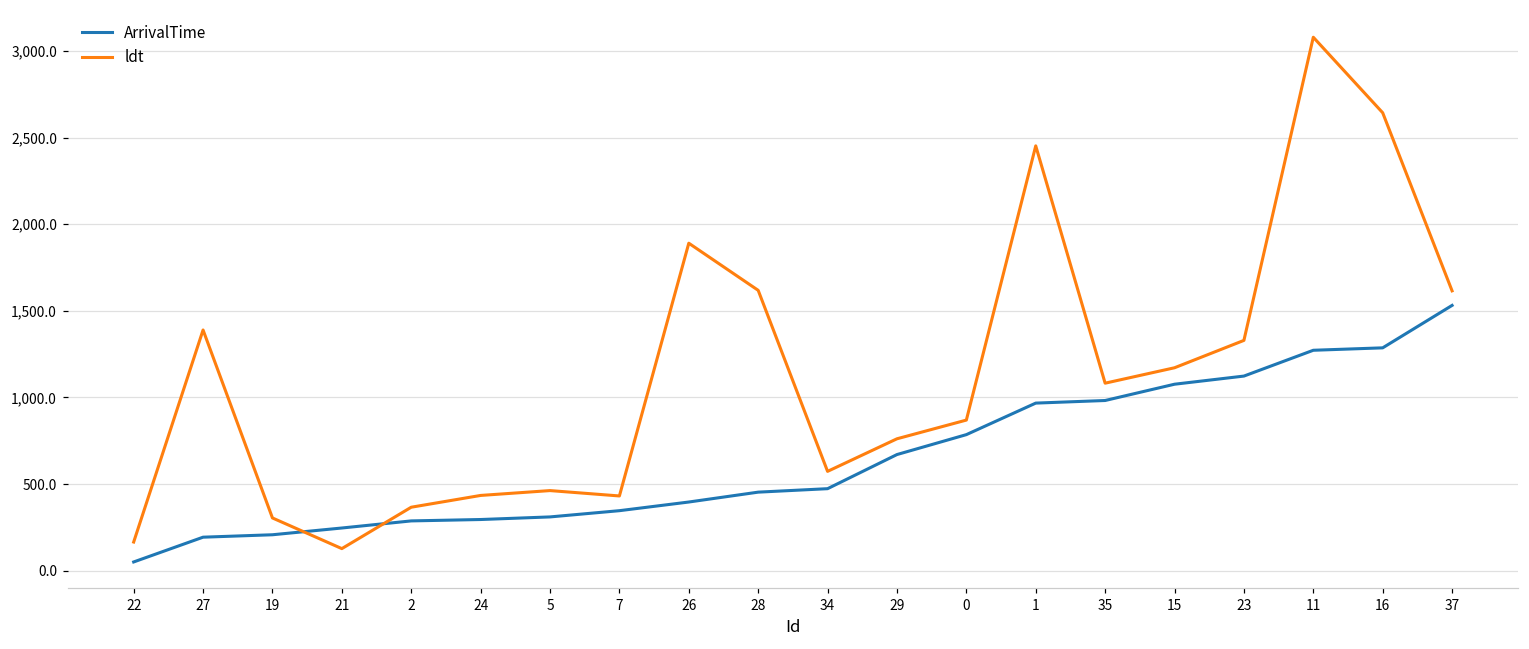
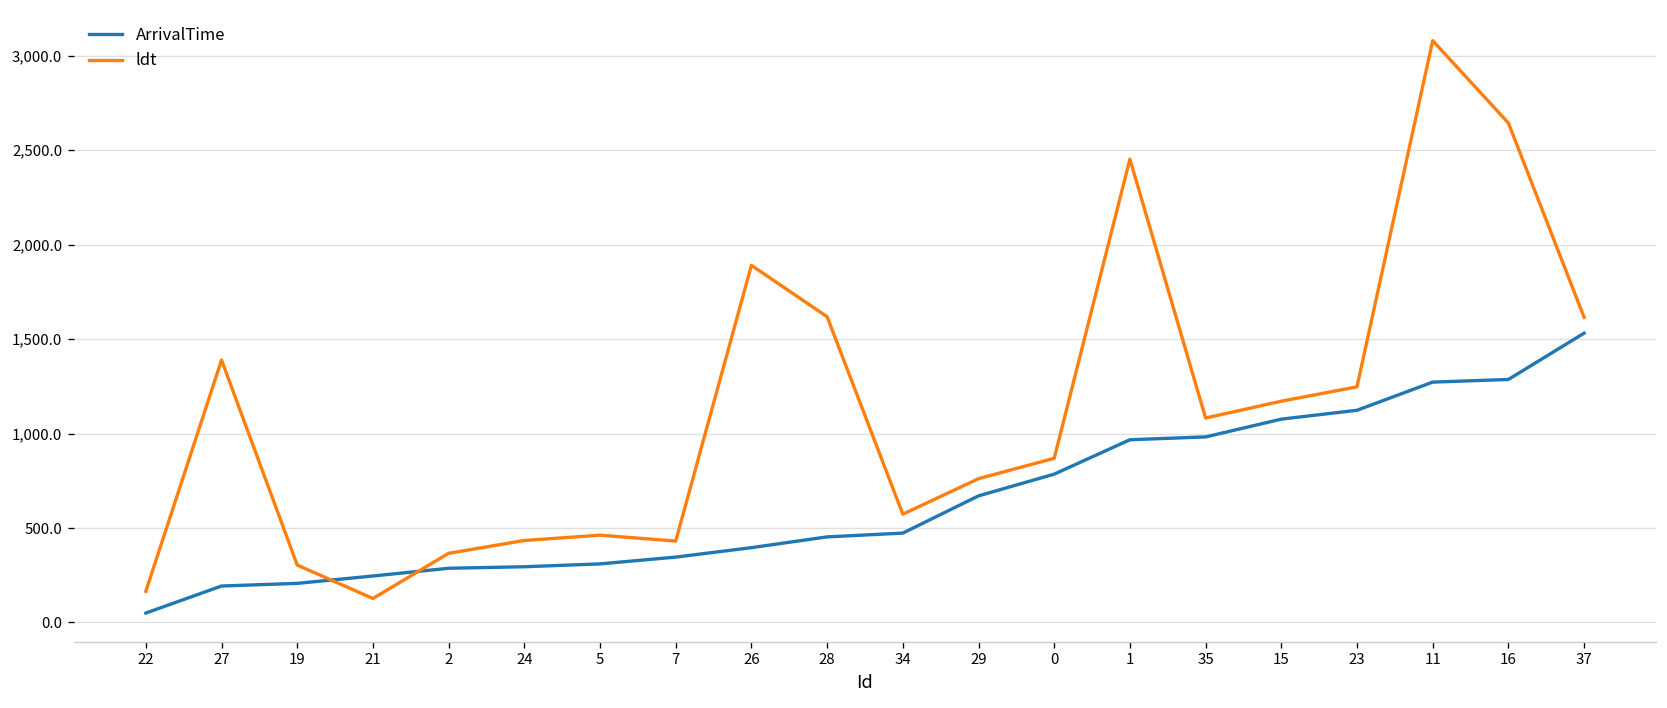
ldt, 23: 1,330 -> 1,250
